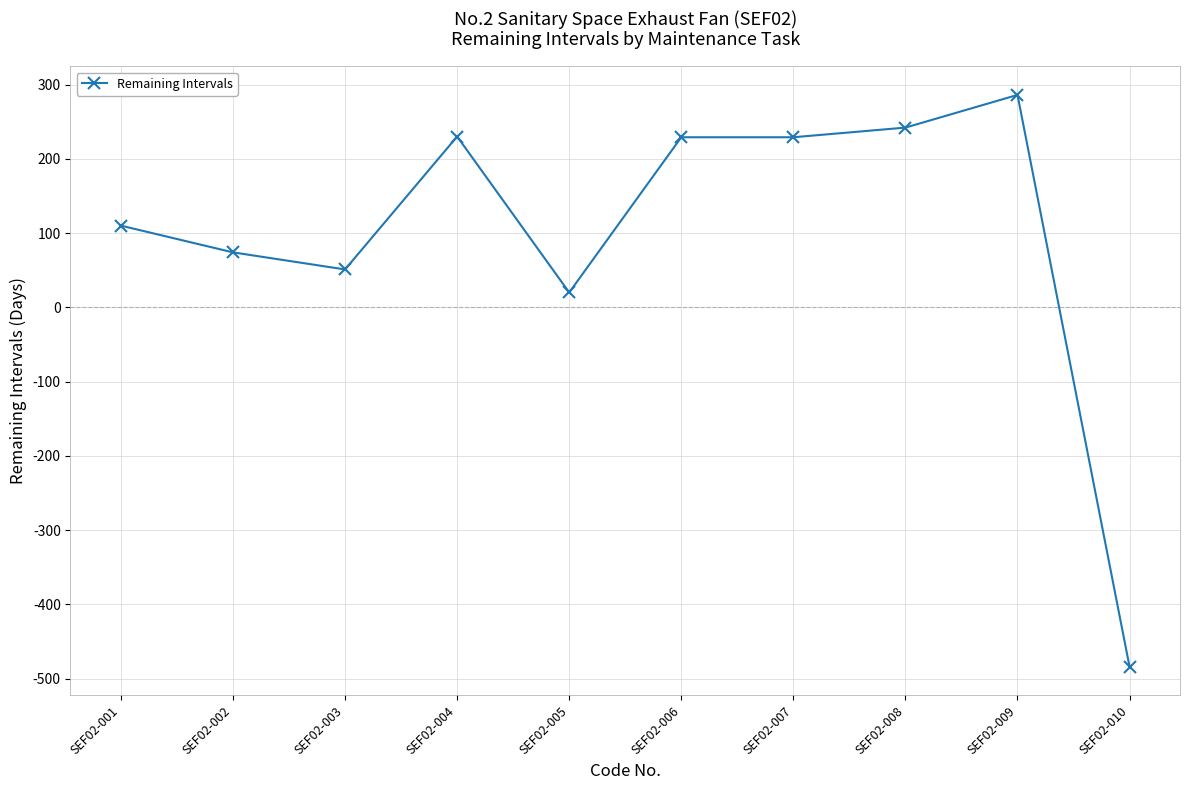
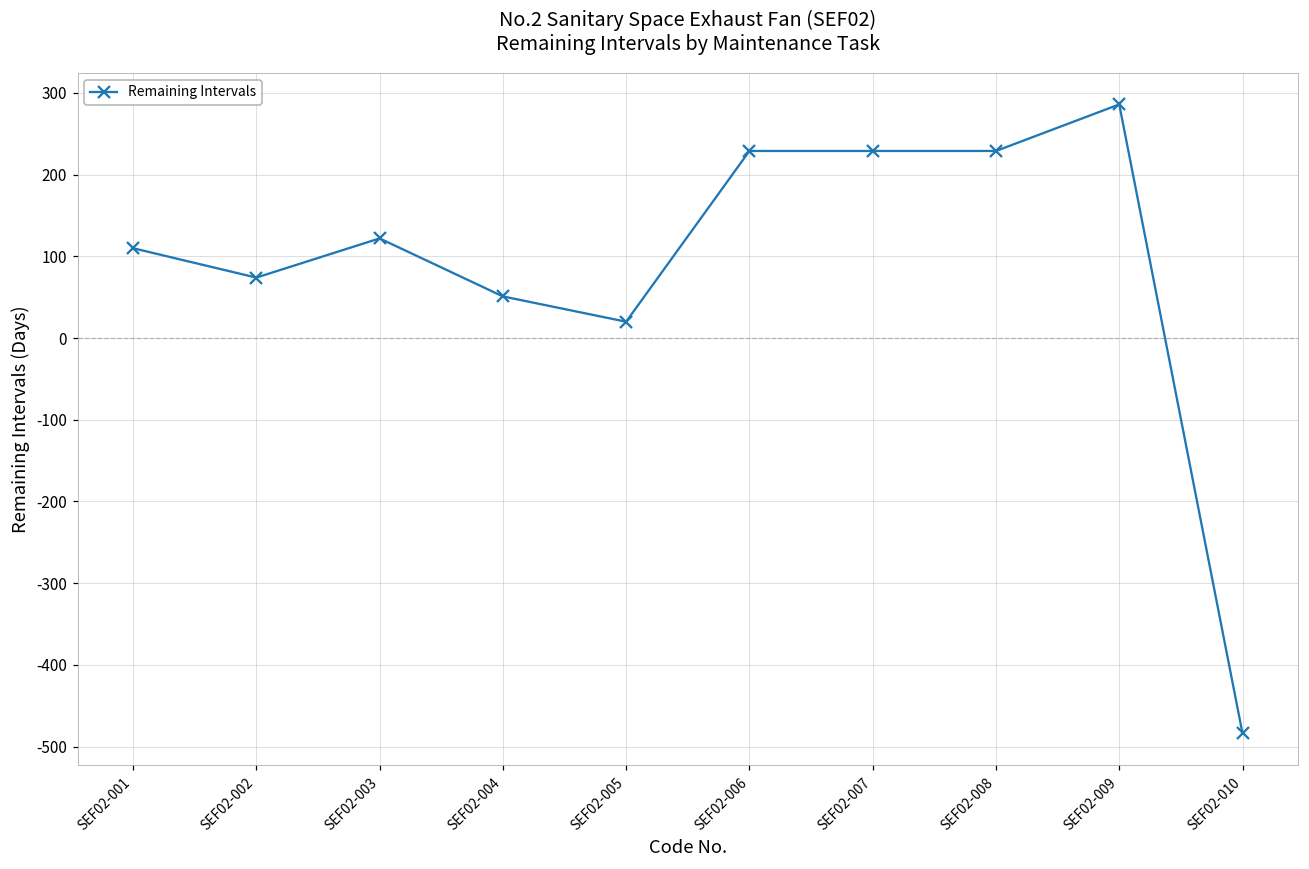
SEF02-003: 50 -> 120
SEF02-004: 230 -> 50
SEF02-008: 240 -> 230
